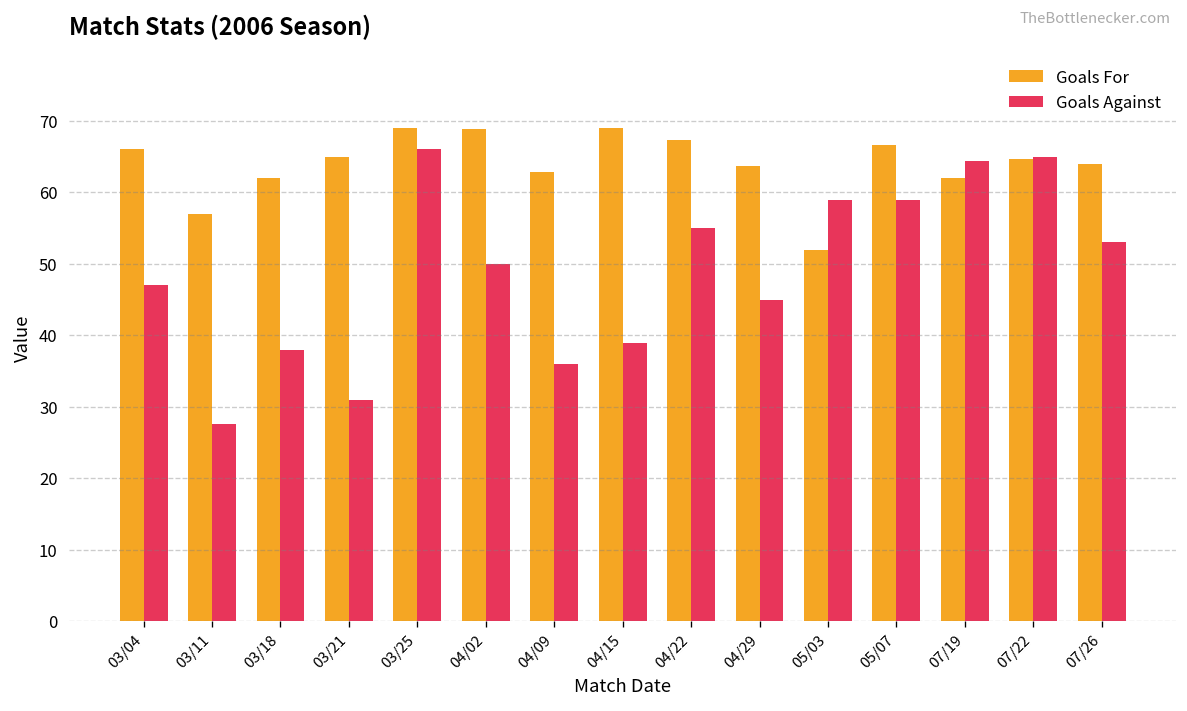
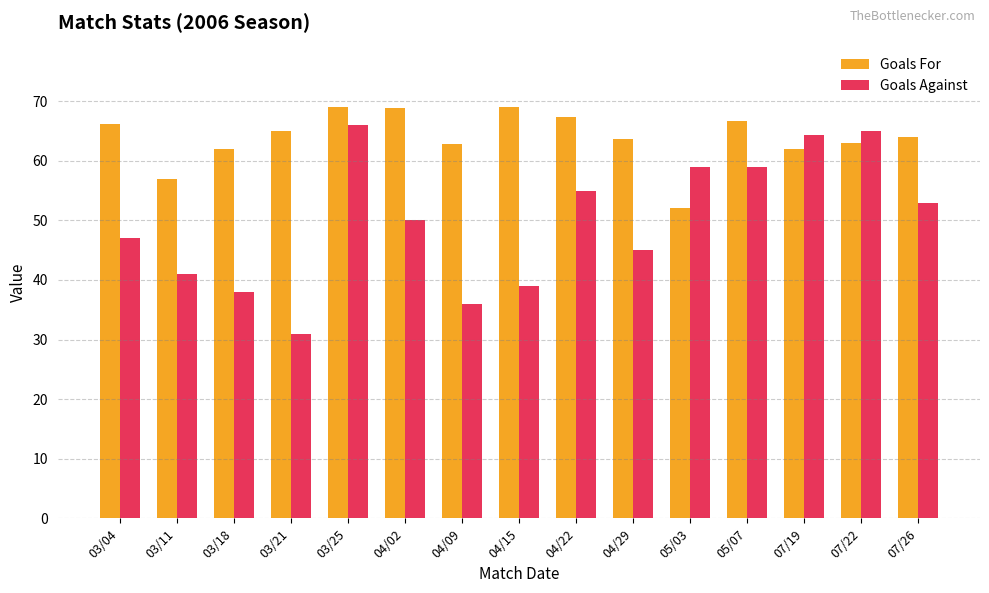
Goals Against, 03/11: 28 -> 41
Goals For, 07/22: 65 -> 63
